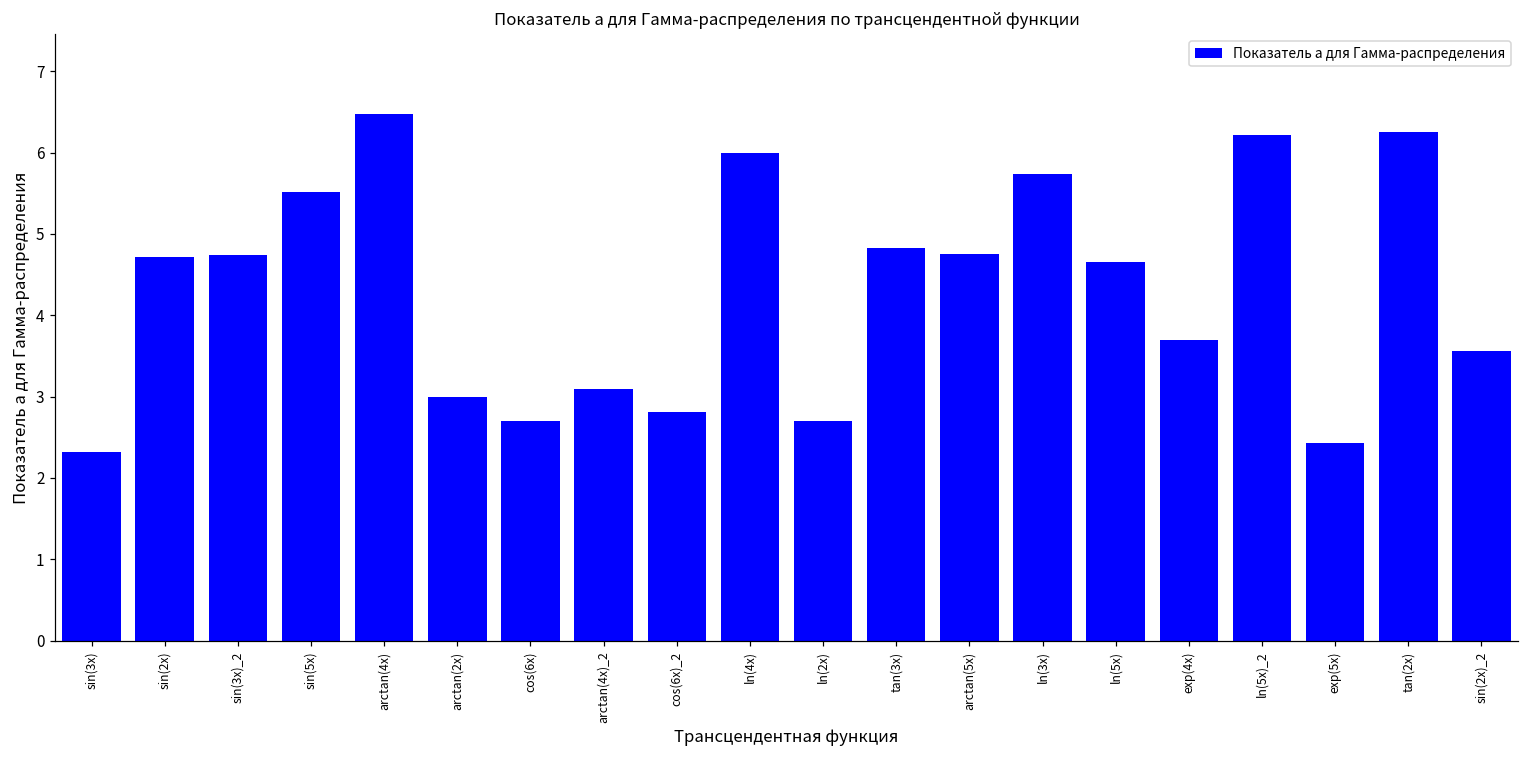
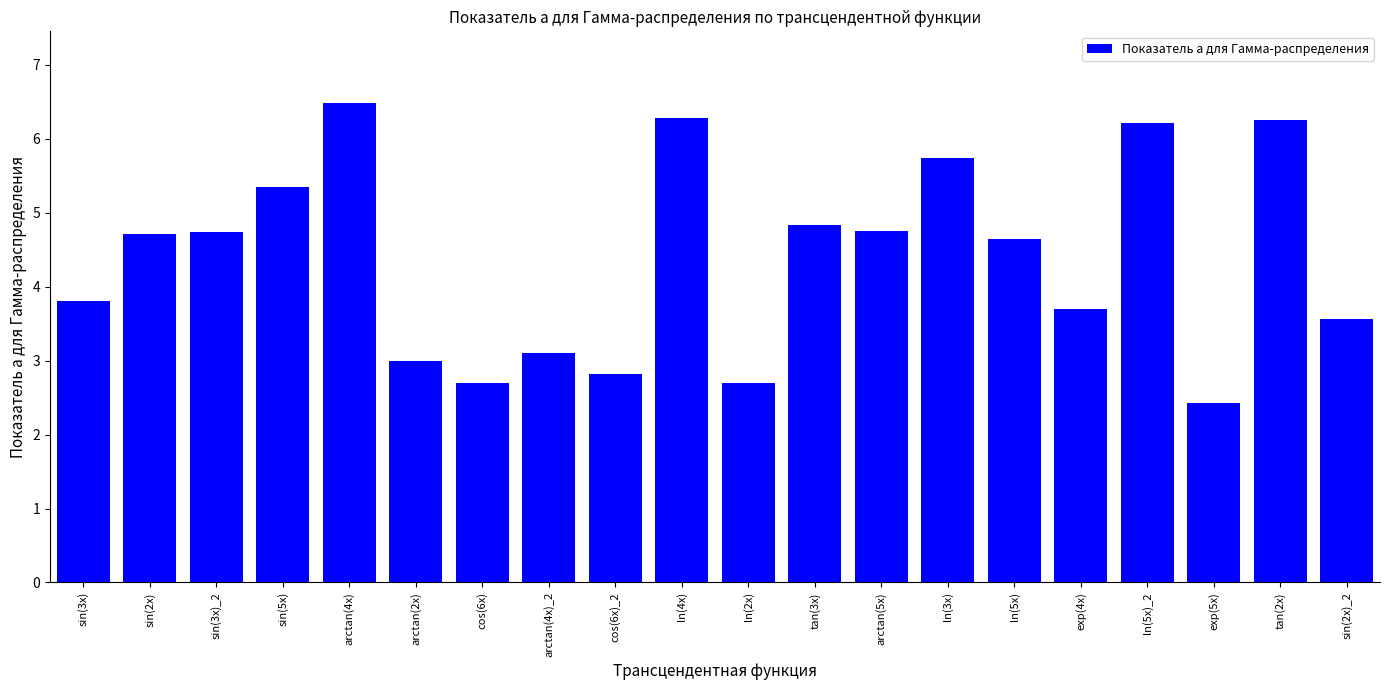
sin(3x): 2.3 -> 3.8
sin(5x): 5.5 -> 5.3
ln(4x): 6.0 -> 6.3
